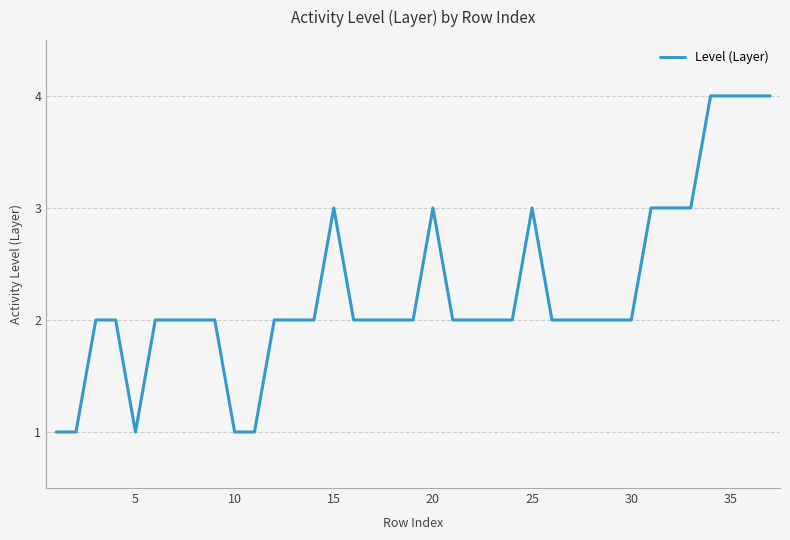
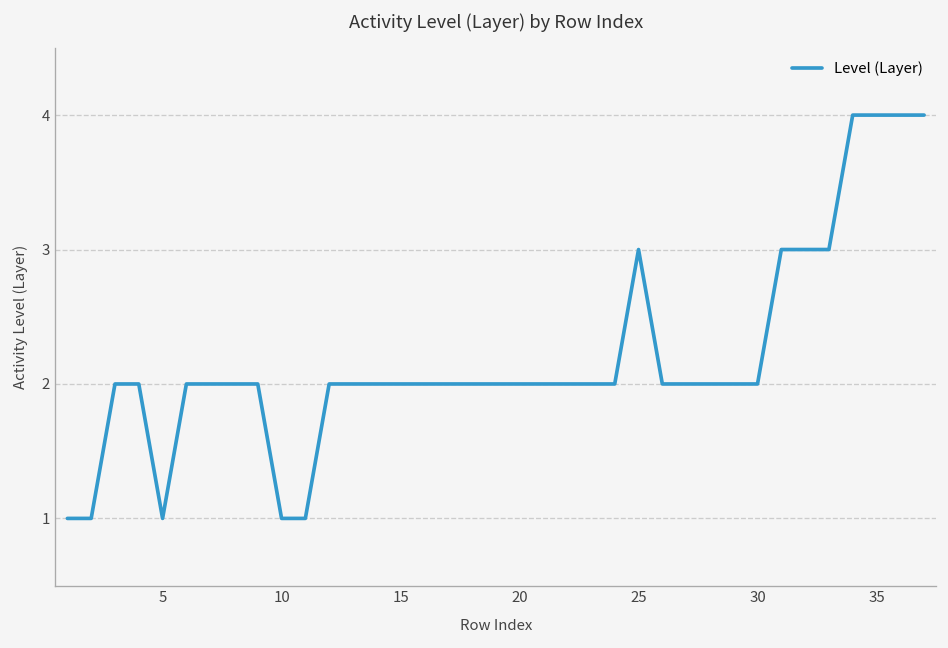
15: 3 -> 2
20: 3 -> 2
